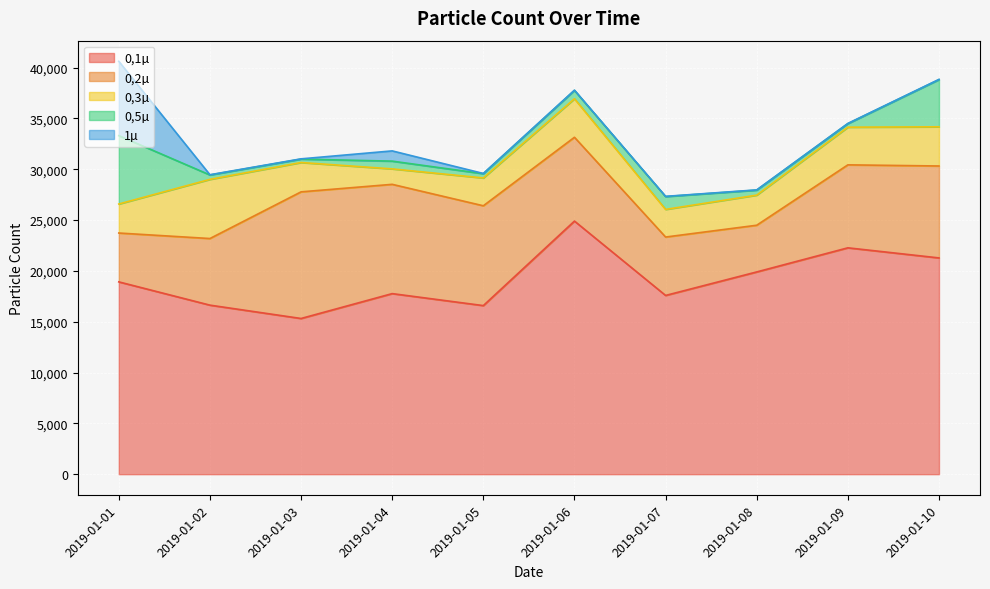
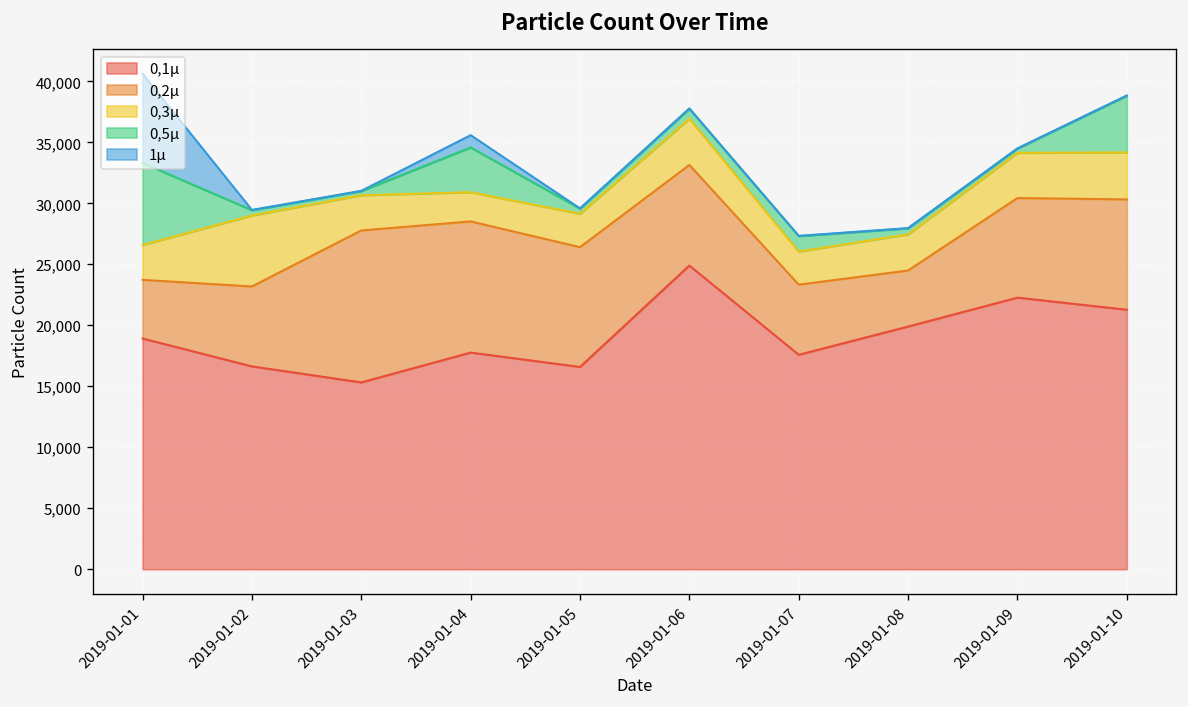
0,3µ, 2019-01-04: 1,500 -> 2,400
0,5µ, 2019-01-04: 800 -> 3,700
